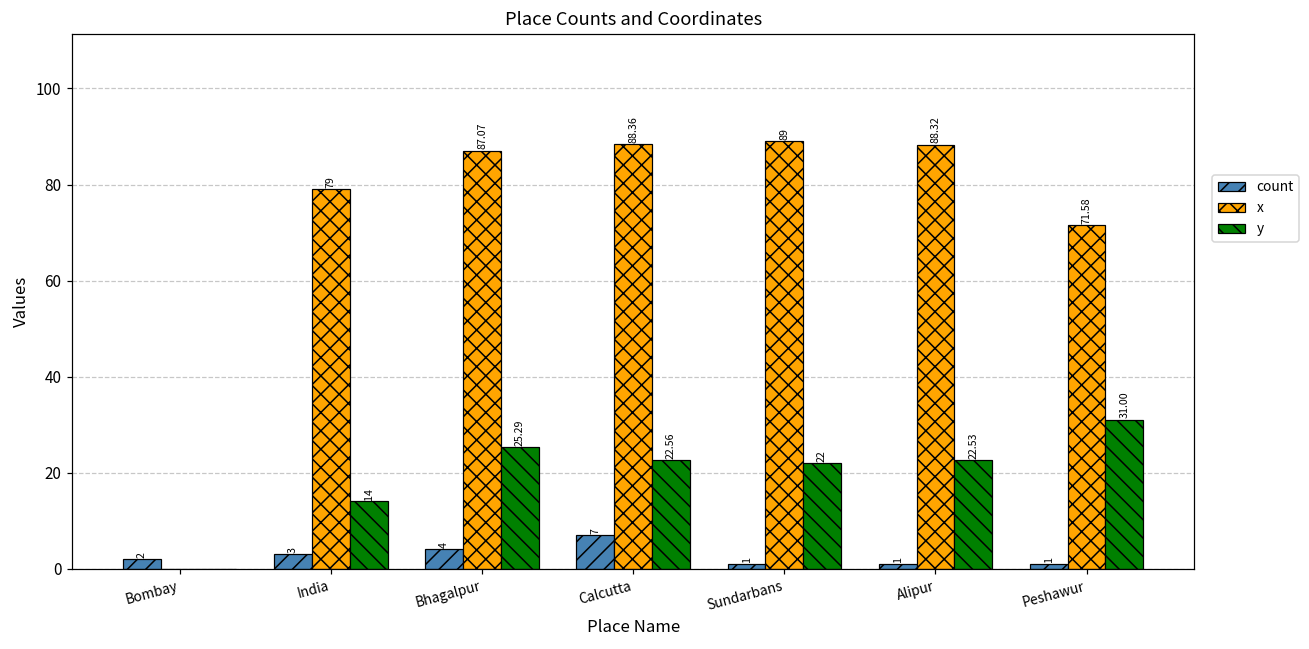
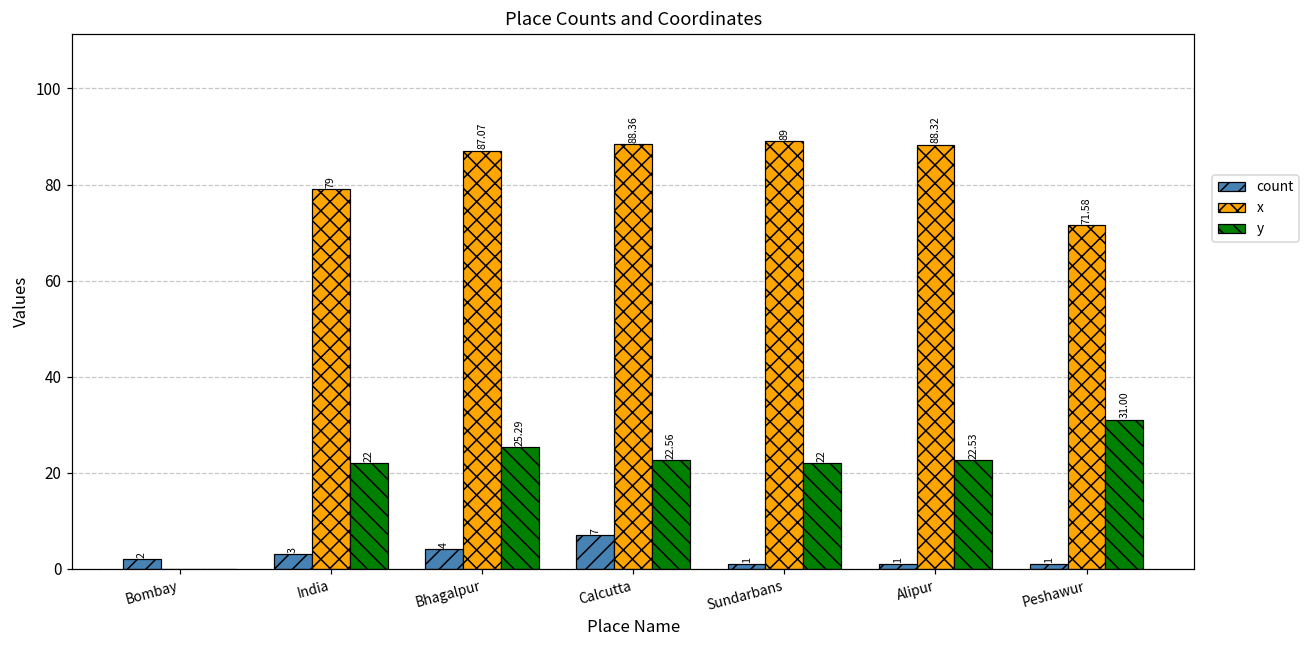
y, India: 14 -> 22
